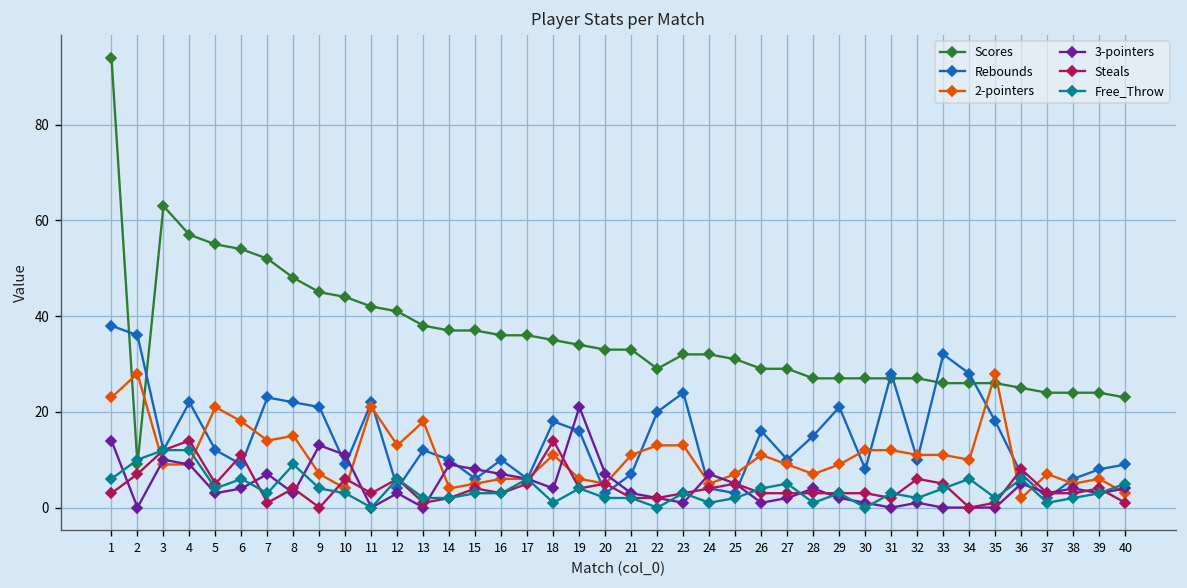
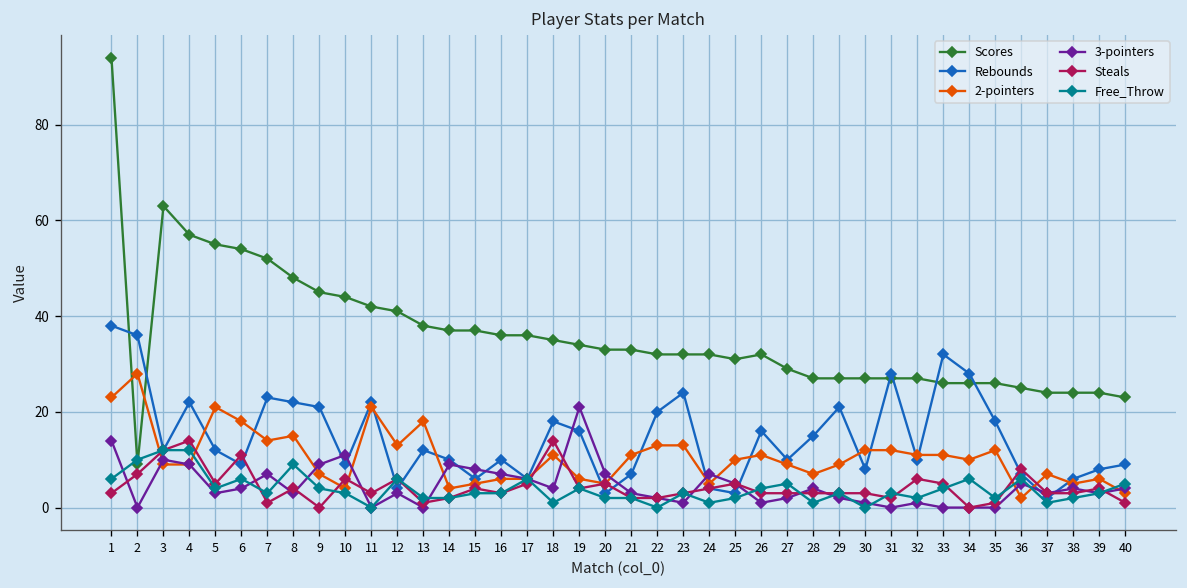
3-pointers, 9: 13 -> 9
Scores, 22: 29 -> 32
2-pointers, 25: 7 -> 10
Scores, 26: 29 -> 32
2-pointers, 35: 28 -> 12
